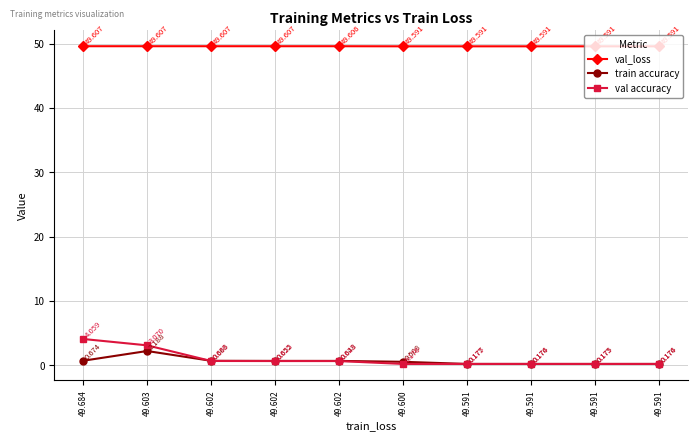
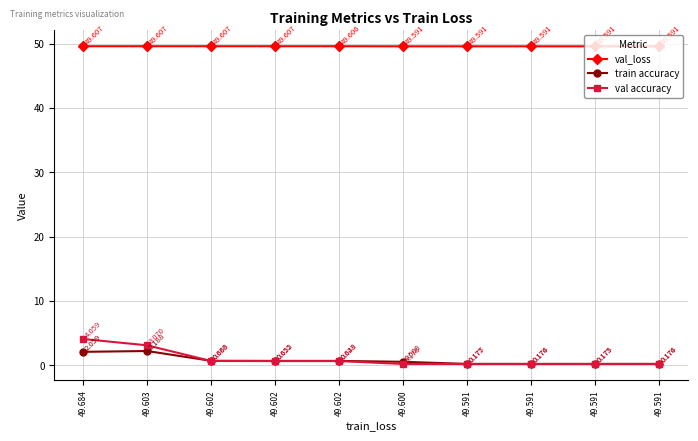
train accuracy, 49.684: 0.674 -> 2.059
